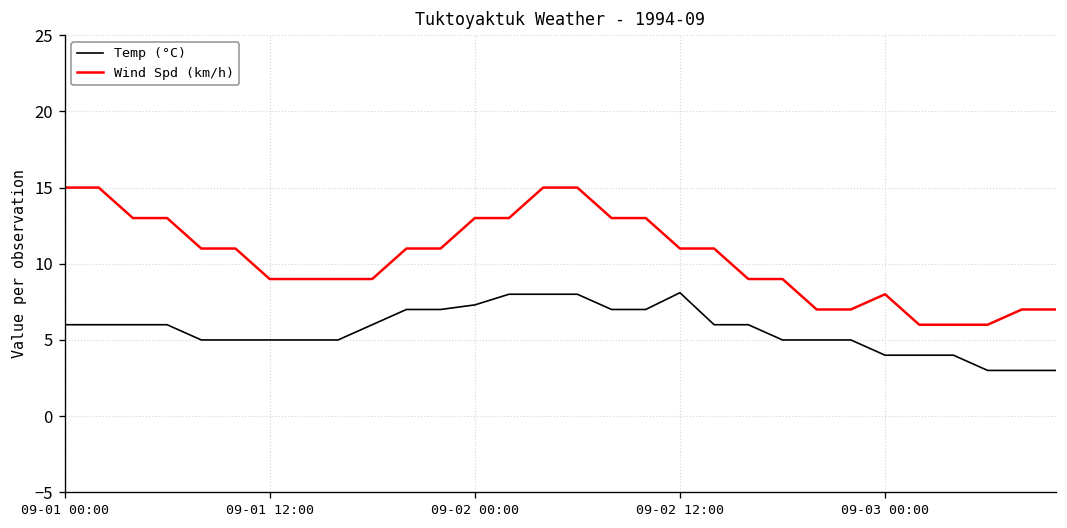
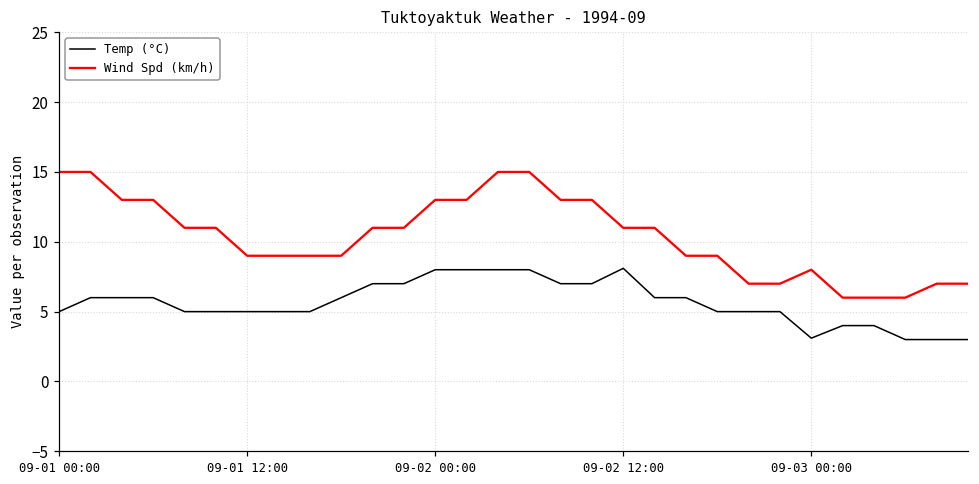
Temp (°C), 09-01 00:00: 6 -> 5
Temp (°C), 09-02 00:00: 7.3 -> 8.0
Temp (°C), 09-03 00:00: 4.0 -> 3.1
